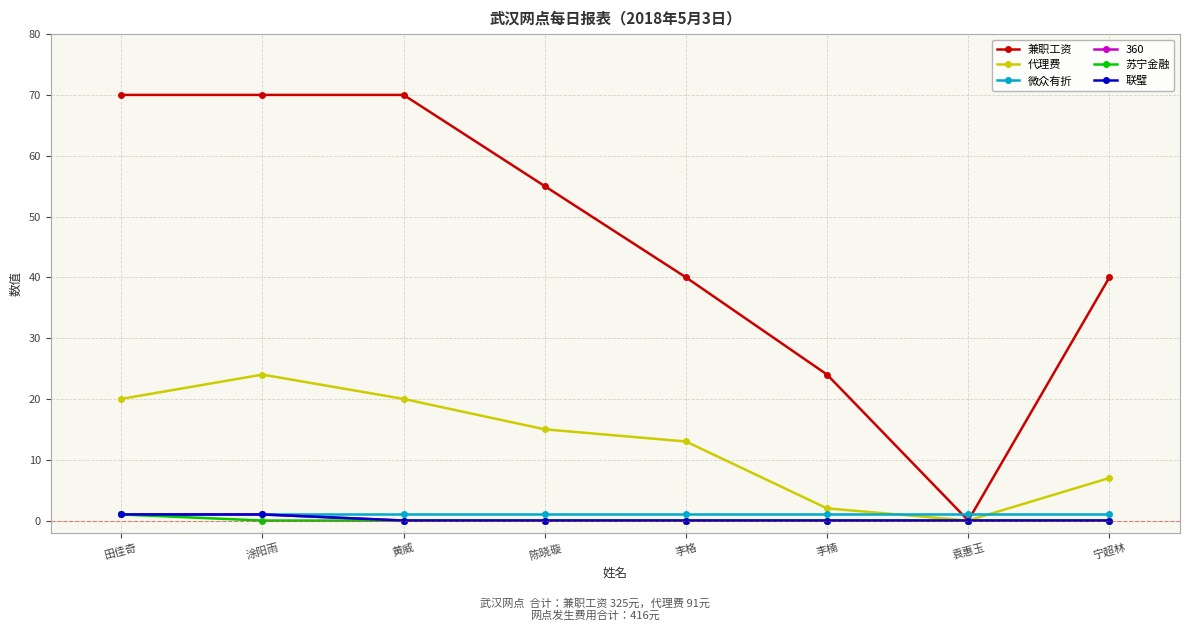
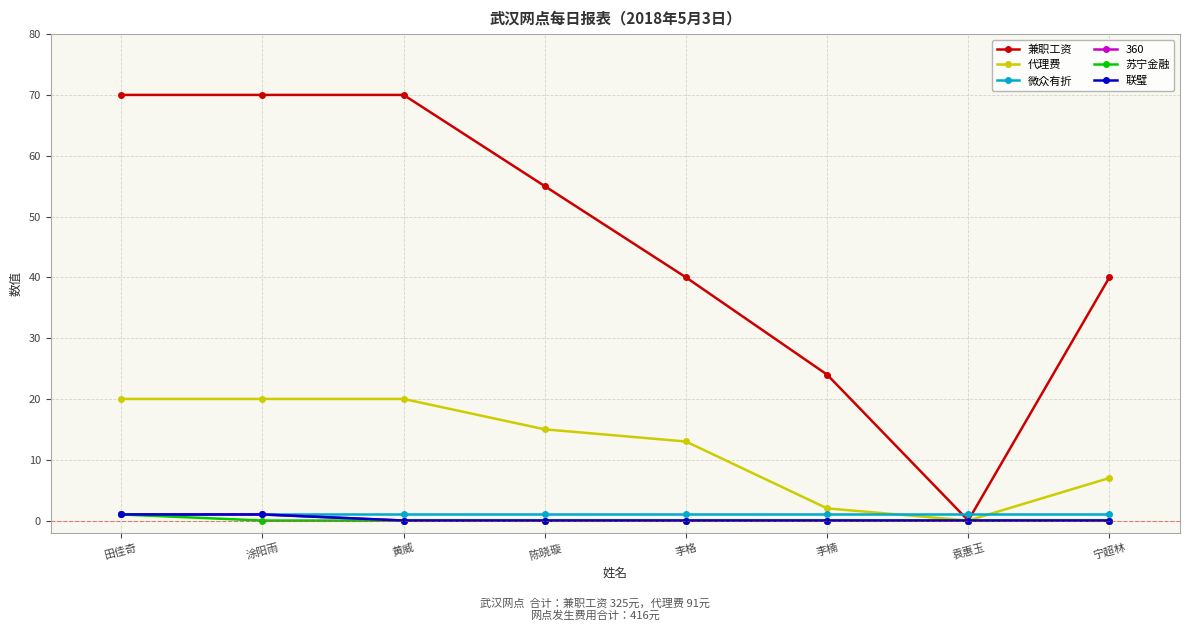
代理费, 涂阳雨: 24 -> 20
